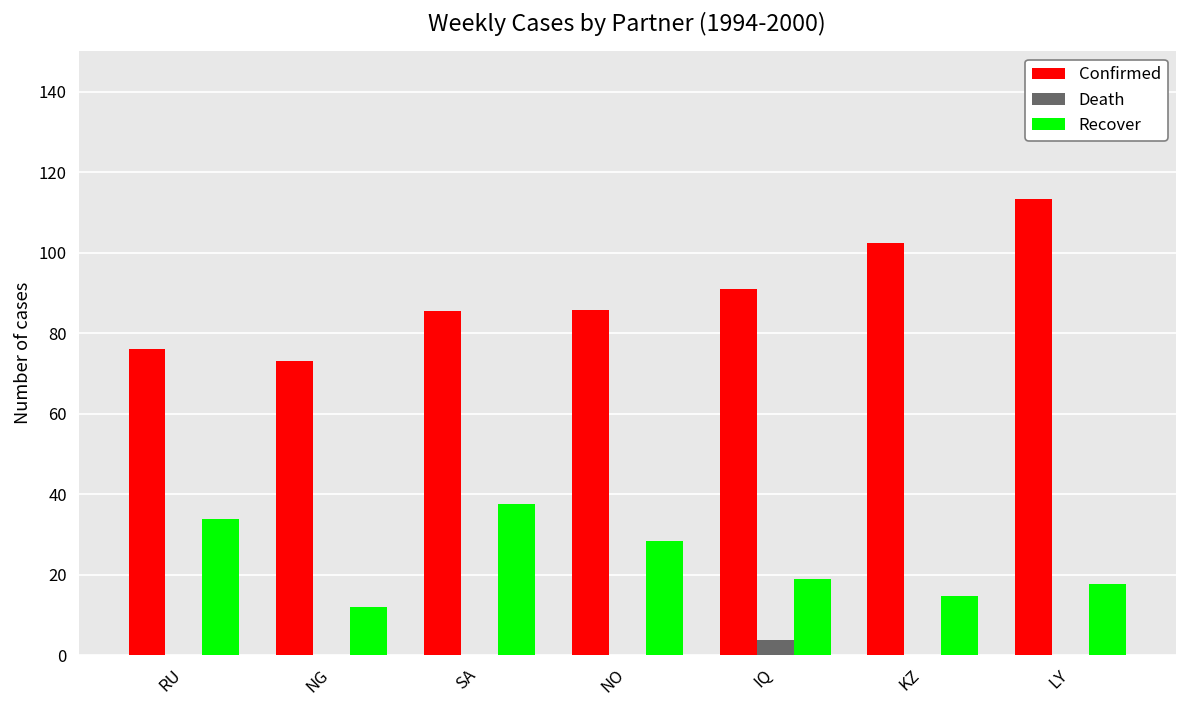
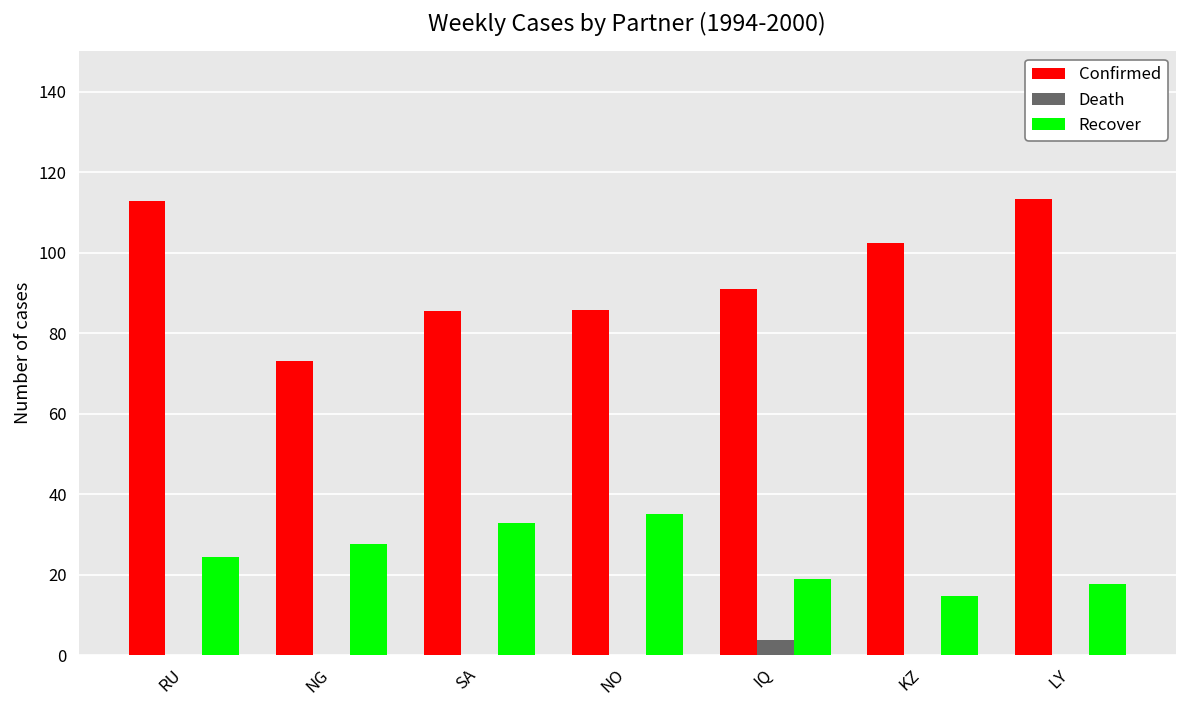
Confirmed, RU: 76 -> 113
Recover, RU: 34 -> 24
Recover, NG: 12 -> 28
Recover, SA: 38 -> 33
Recover, NO: 28 -> 35
